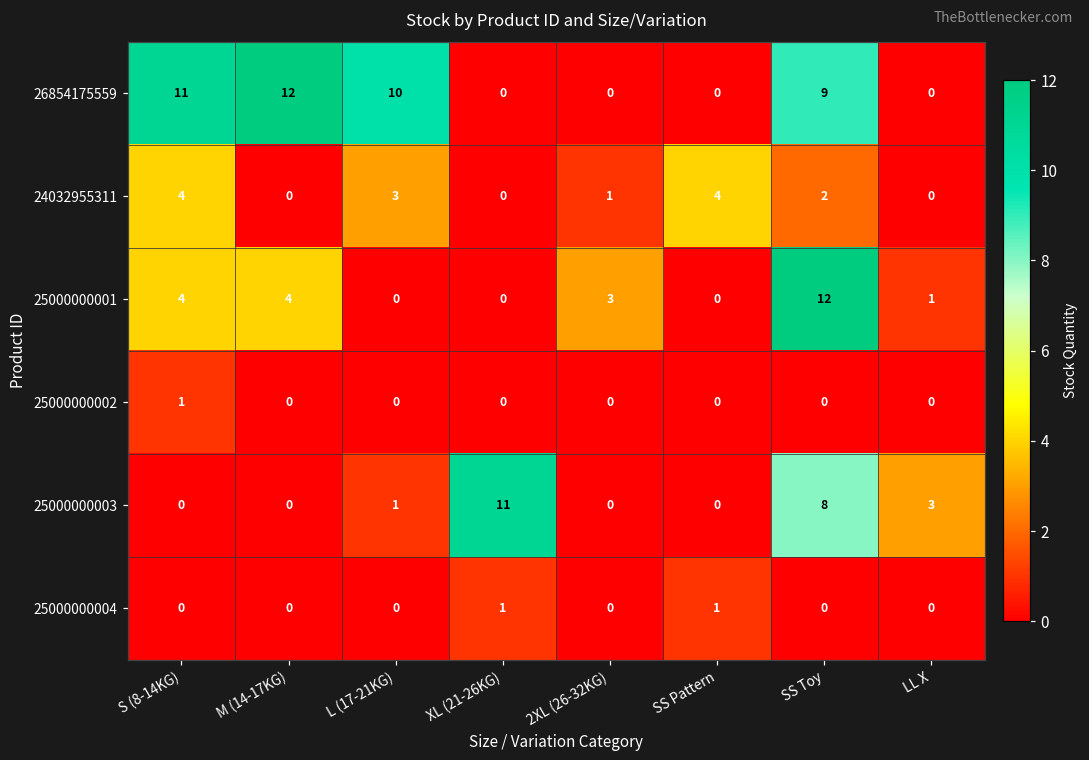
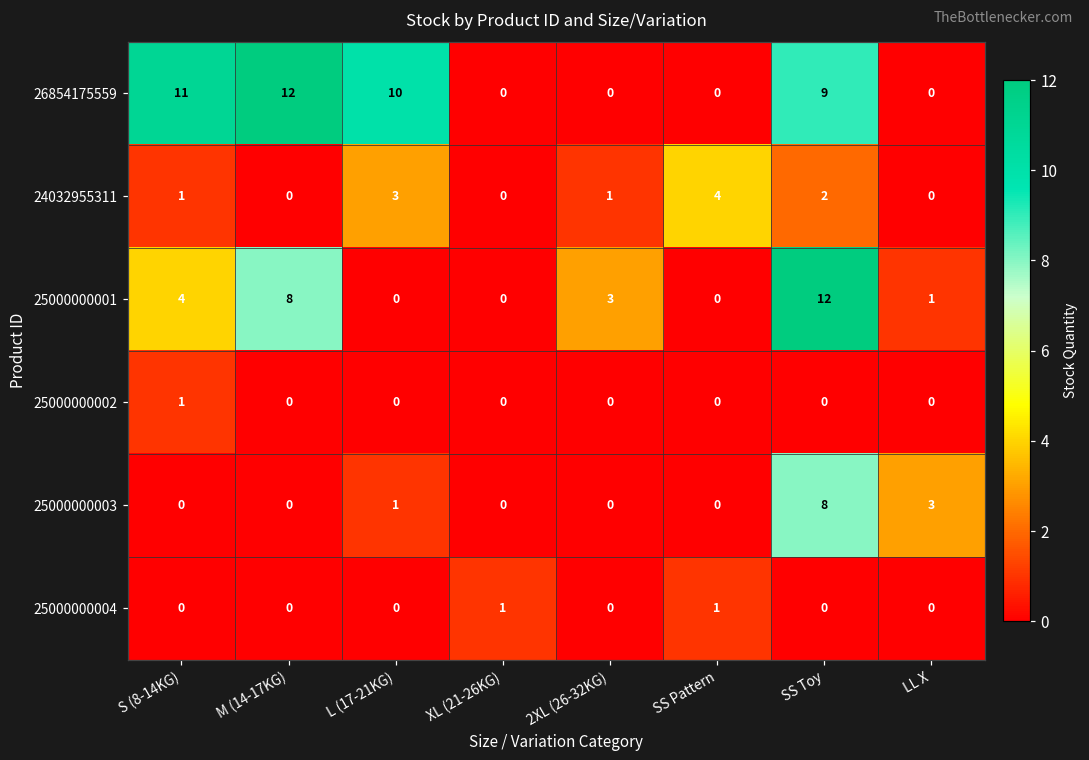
24032955311, S (8-14KG): 4 -> 1
25000000001, M (14-17KG): 4 -> 8
25000000003, XL (21-26KG): 11 -> 0
